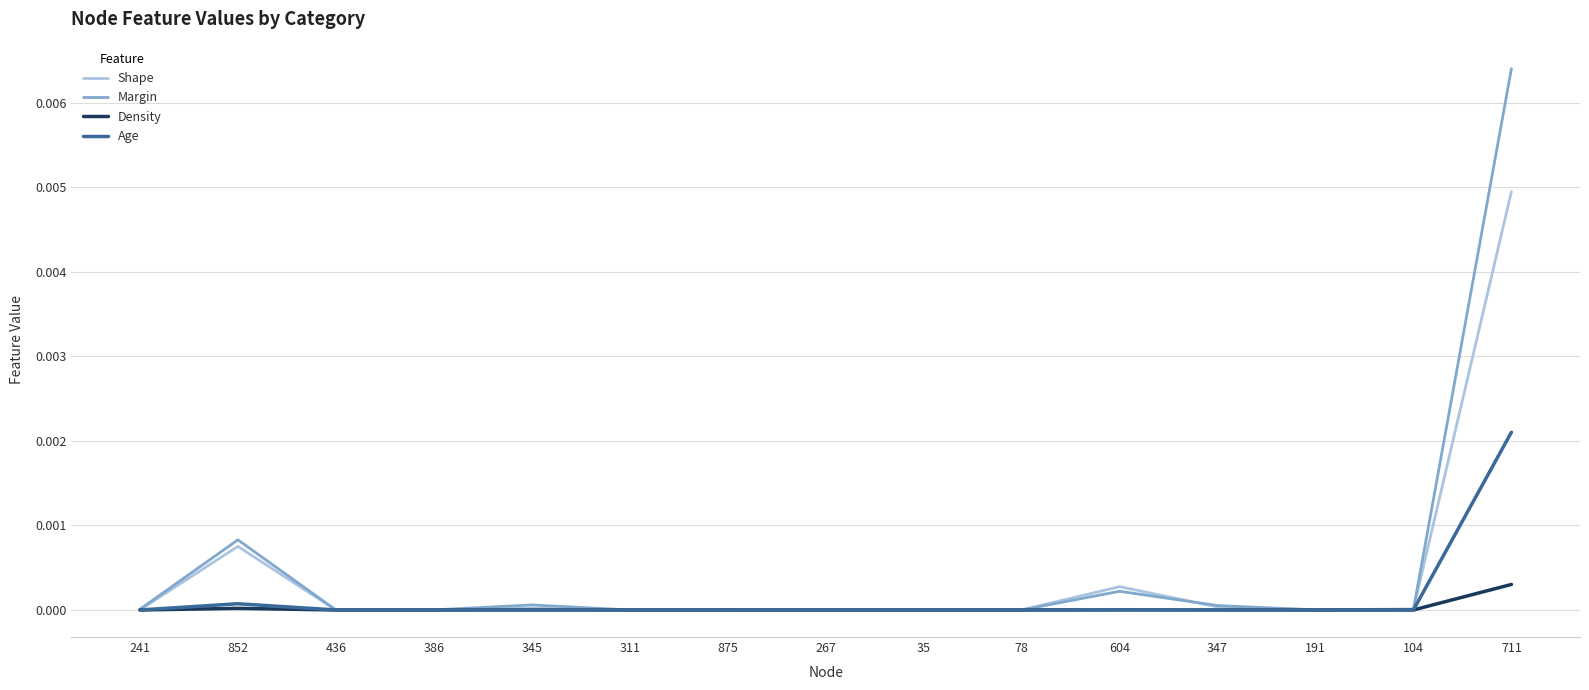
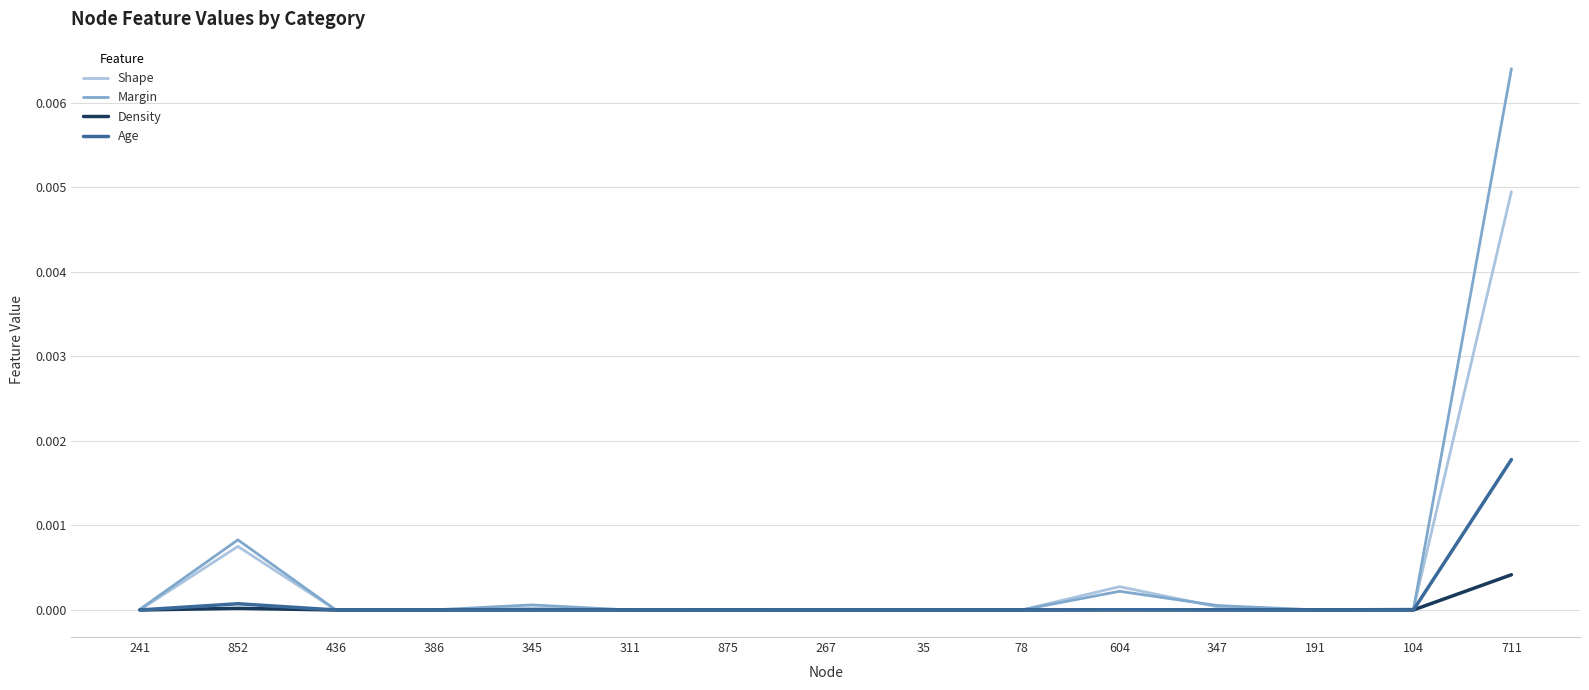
Density, 711: 0.0003 -> 0.0004
Age, 711: 0.0021 -> 0.0018
